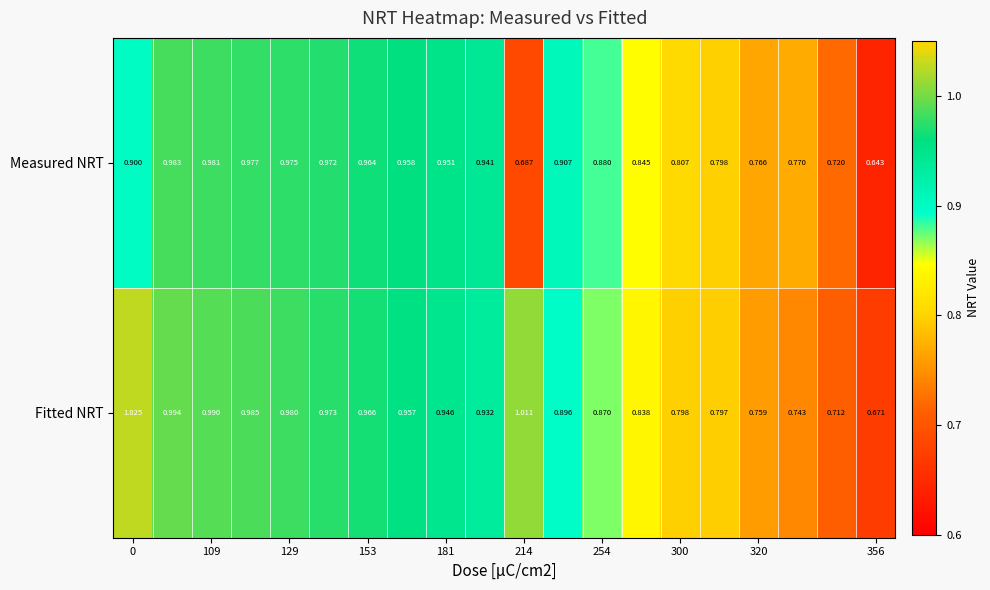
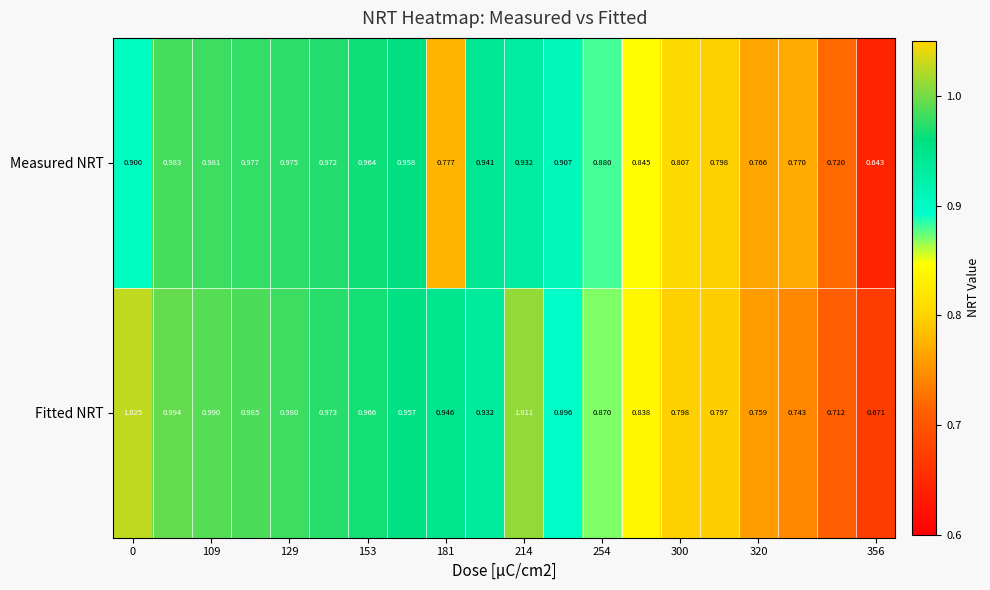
Measured NRT, 181: 0.951 -> 0.777
Measured NRT, 214: 0.687 -> 0.932
